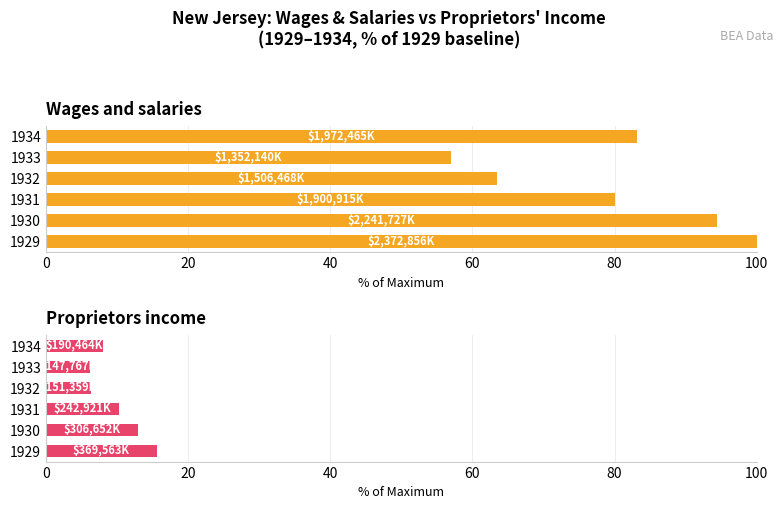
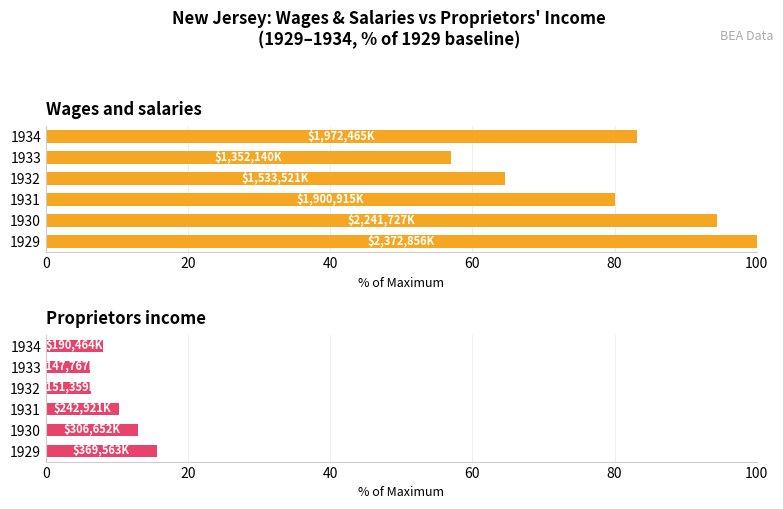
Wages and salaries, 1932: $1,506,468K -> $1,533,521K
